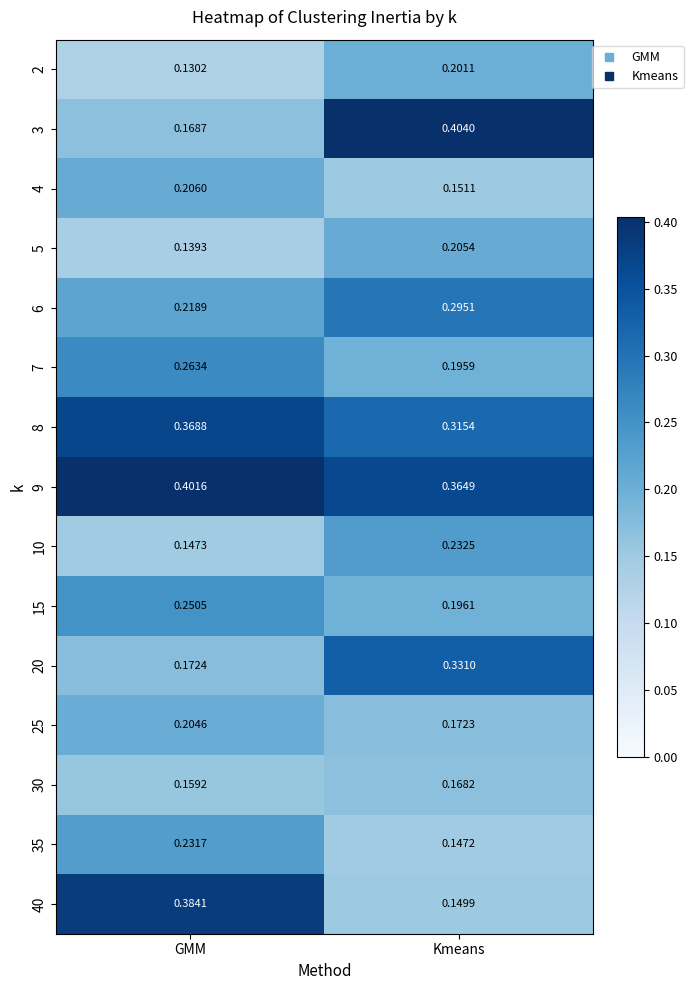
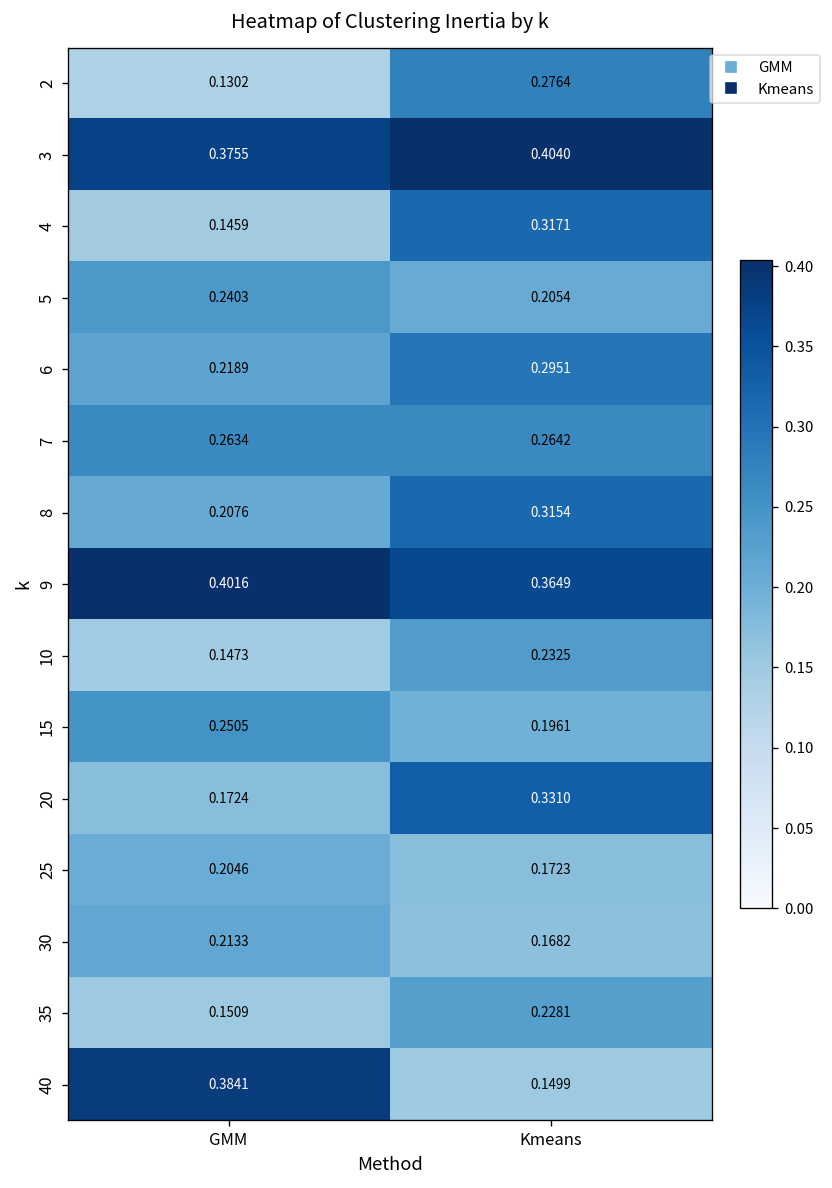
2, Kmeans: 0.2011 -> 0.2764
3, GMM: 0.1687 -> 0.3755
4, GMM: 0.2060 -> 0.1459
4, Kmeans: 0.1511 -> 0.3171
5, GMM: 0.1393 -> 0.2403
7, Kmeans: 0.1959 -> 0.2642
8, GMM: 0.3688 -> 0.2076
30, GMM: 0.1592 -> 0.2133
35, GMM: 0.2317 -> 0.1509
35, Kmeans: 0.1472 -> 0.2281
